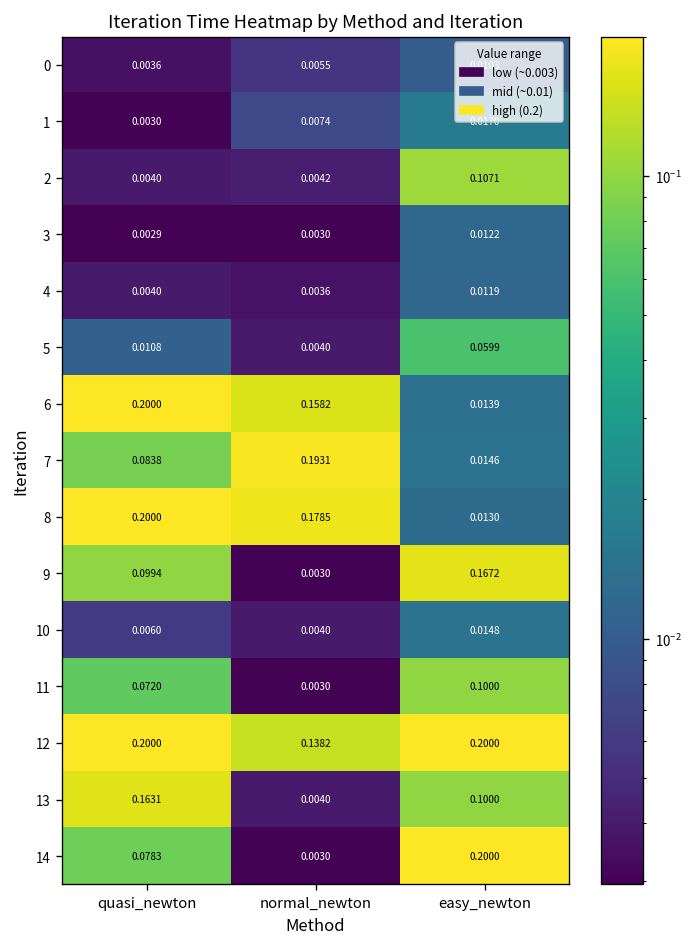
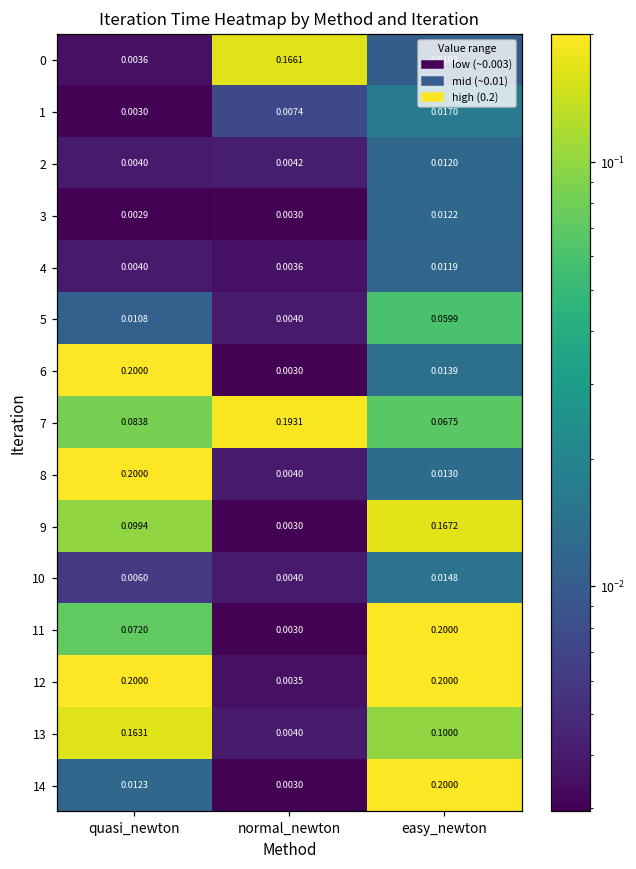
0, normal_newton: 0.0055 -> 0.1661
2, easy_newton: 0.1071 -> 0.0120
6, normal_newton: 0.1582 -> 0.0030
7, easy_newton: 0.0146 -> 0.0675
8, normal_newton: 0.1785 -> 0.0040
11, easy_newton: 0.1000 -> 0.2000
12, normal_newton: 0.1382 -> 0.0035
14, quasi_newton: 0.0783 -> 0.0123
